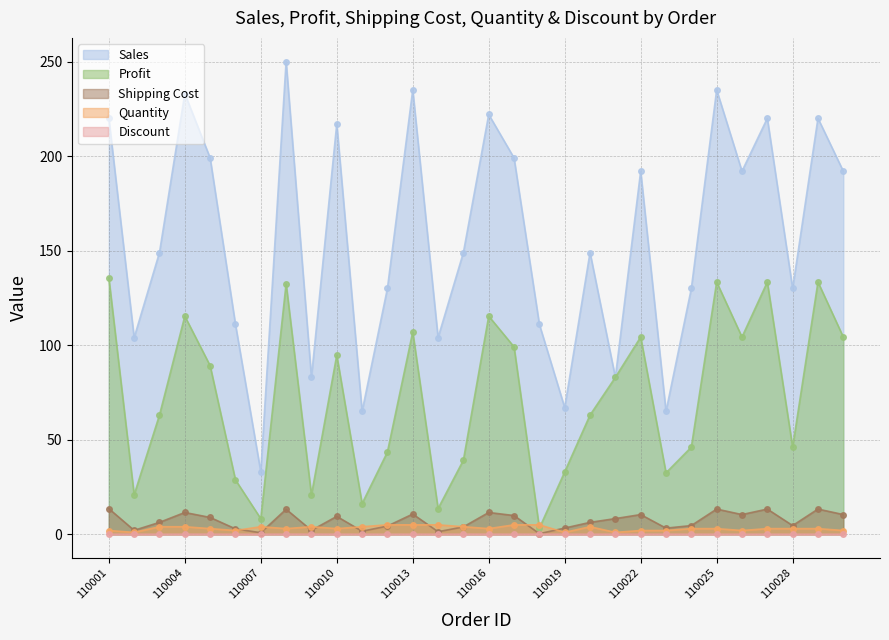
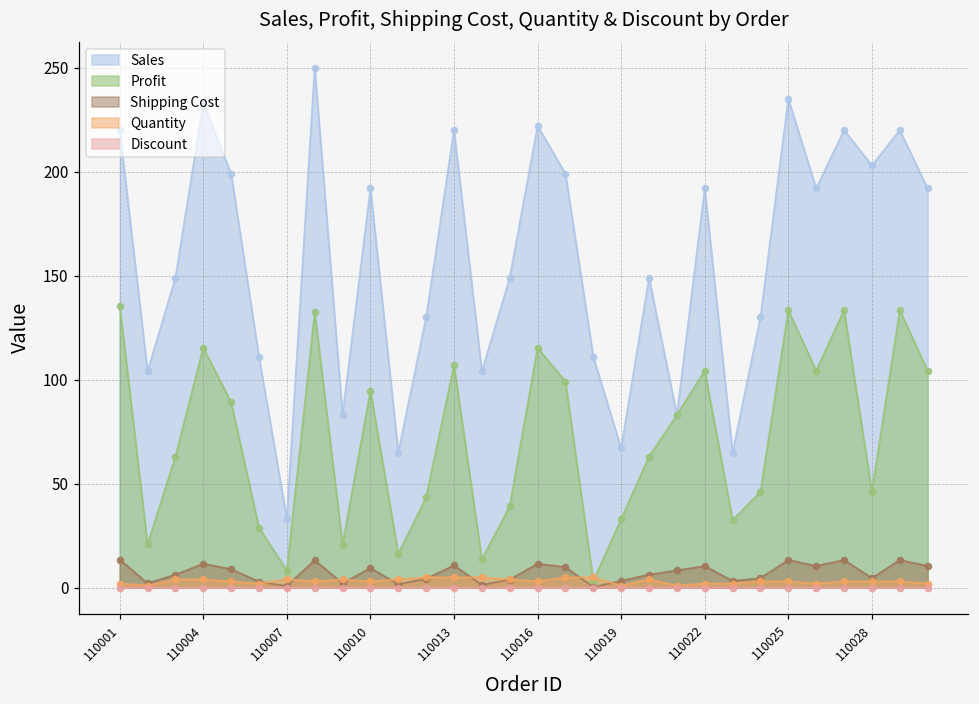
Sales, 110010: 217 -> 192
Sales, 110013: 235 -> 220
Sales, 110028: 130 -> 203
